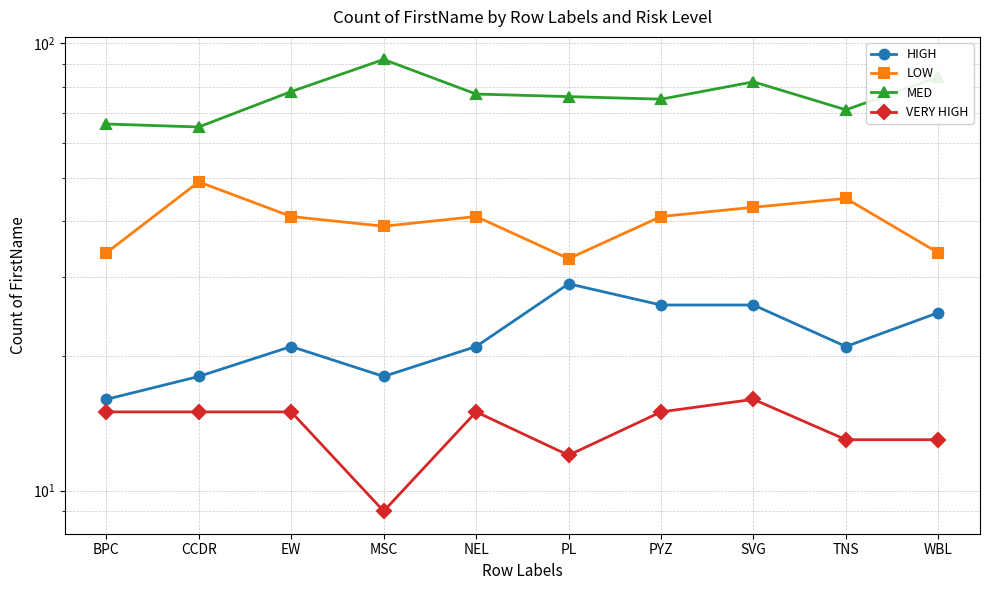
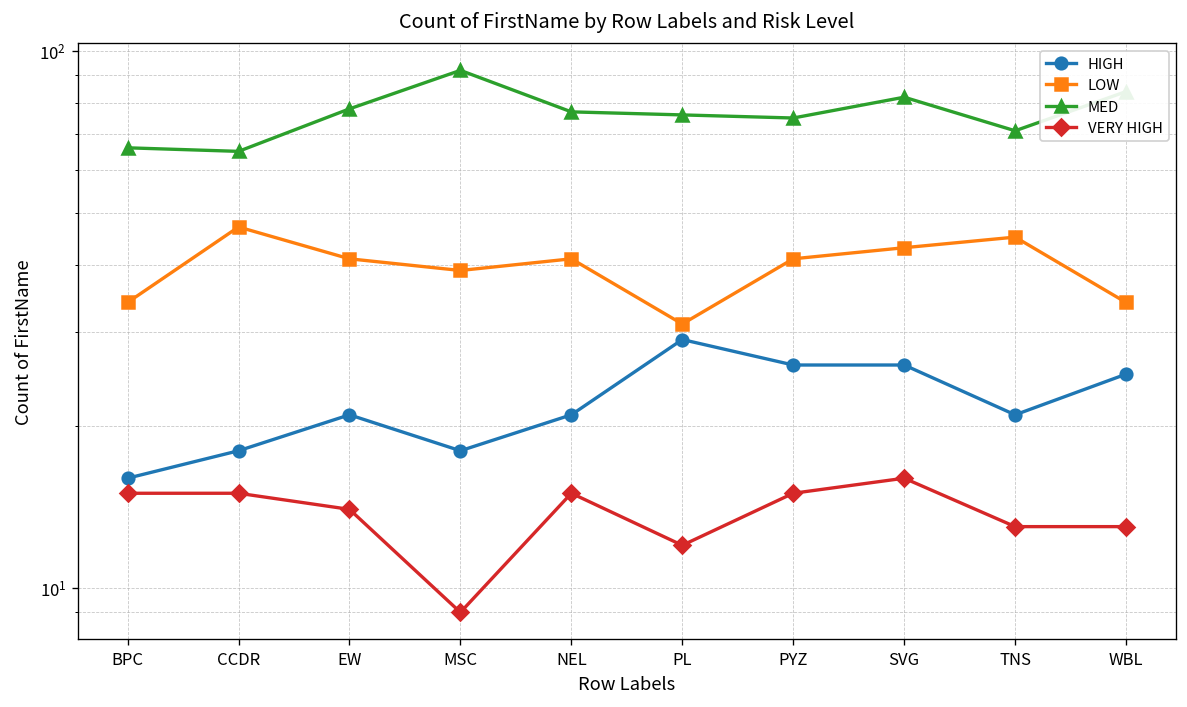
LOW, CCDR: 49 -> 47
VERY HIGH, EW: 15 -> 14
LOW, PL: 33 -> 31
